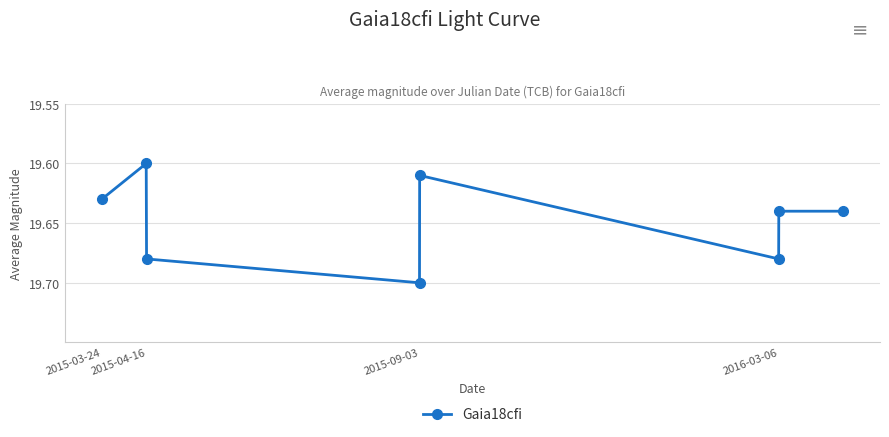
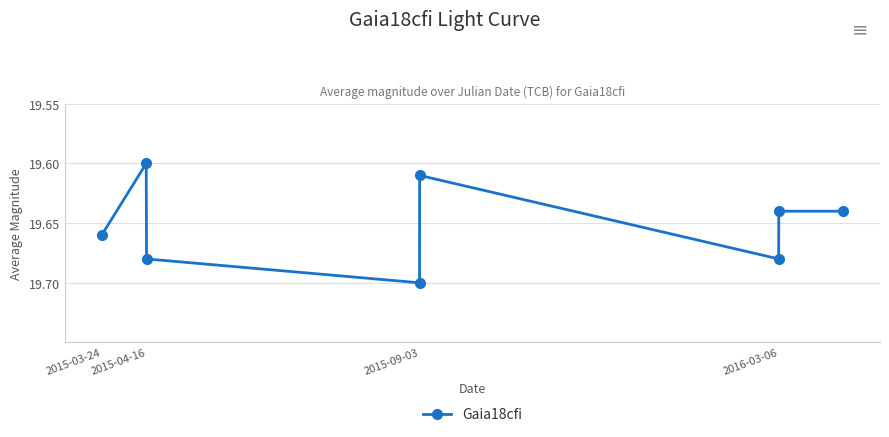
2015-03-24: 19.63 -> 19.66
